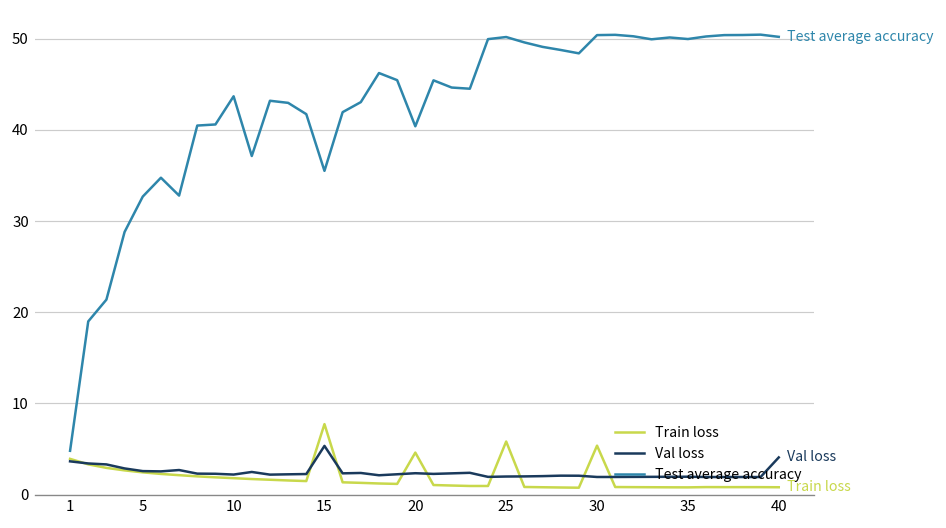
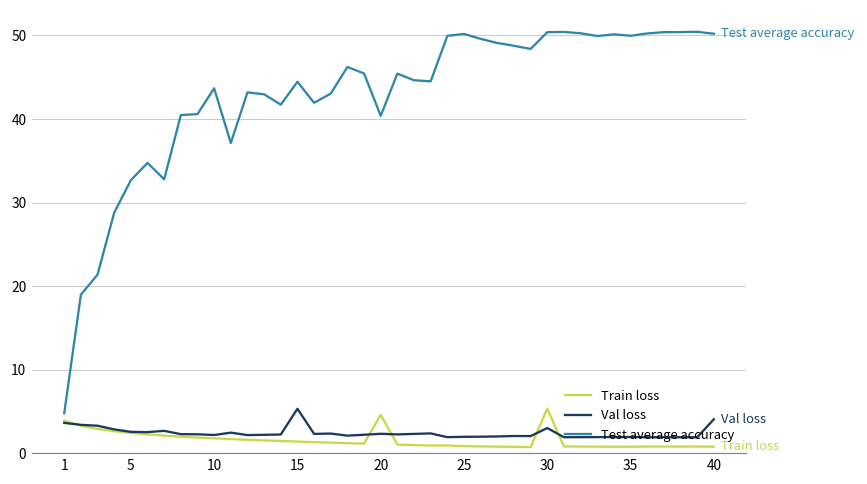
Train loss, 15: 8 -> 1
Test average accuracy, 15: 36 -> 44
Train loss, 25: 6 -> 1
Val loss, 30: 2 -> 3
